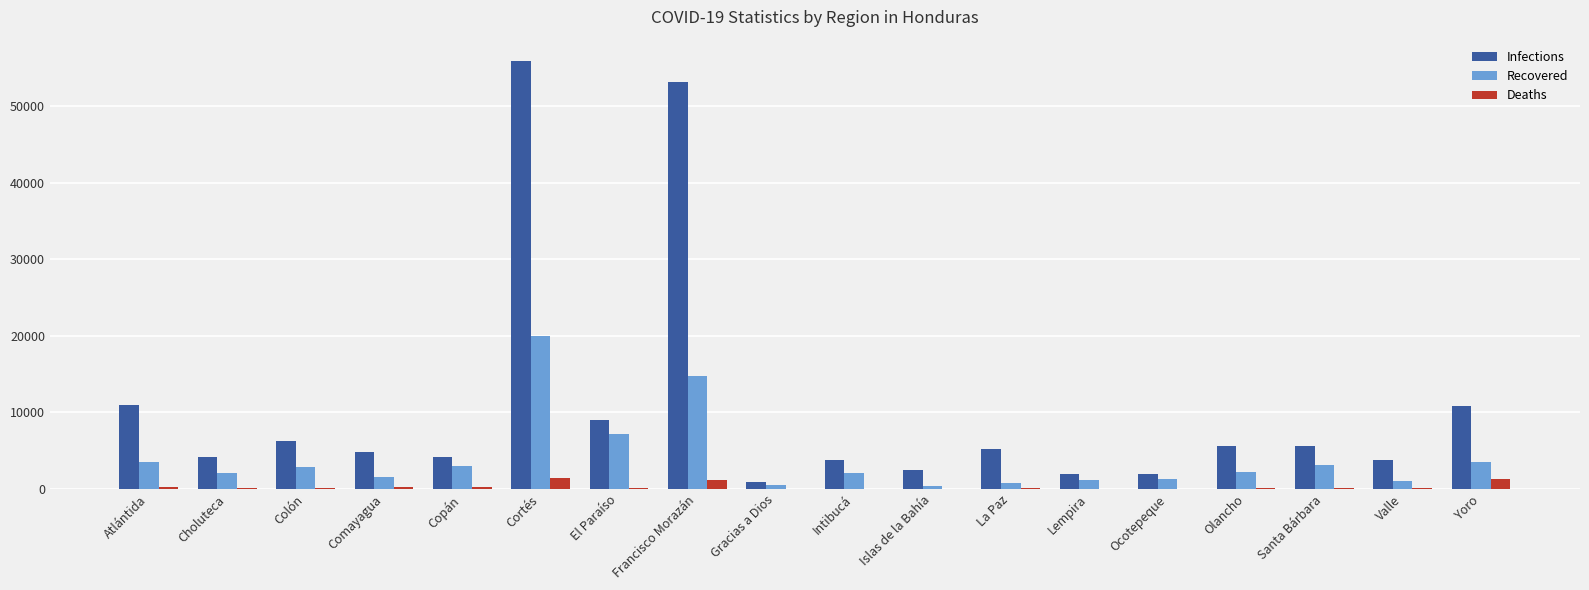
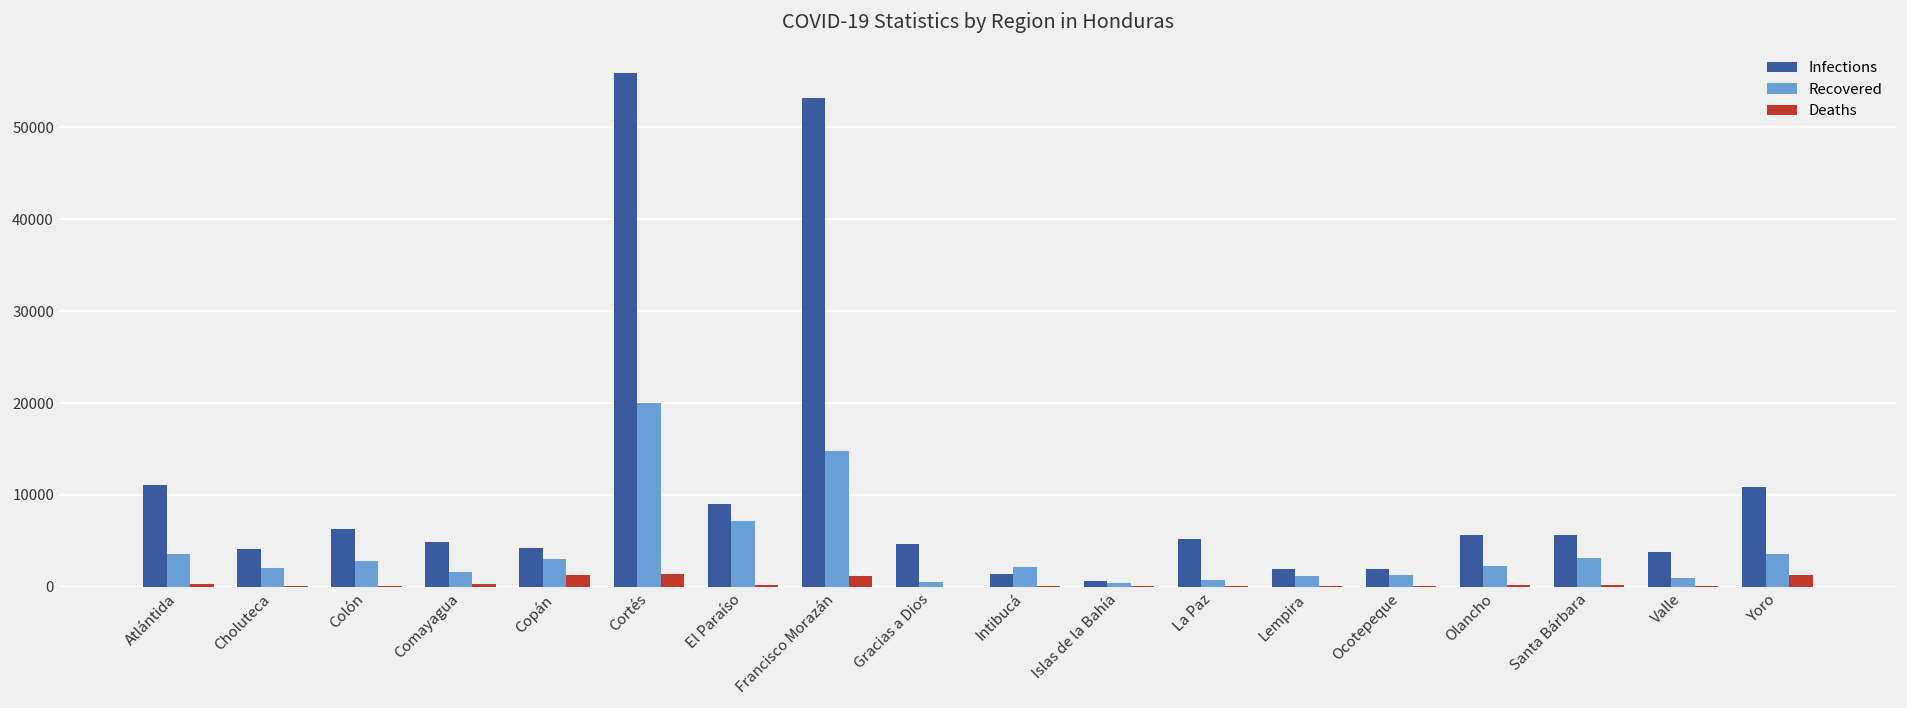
Deaths, Copán: 0 -> 1000
Infections, Gracias a Dios: 1000 -> 5000
Infections, Intibucá: 4000 -> 1000
Infections, Islas de la Bahía: 2000 -> 1000
